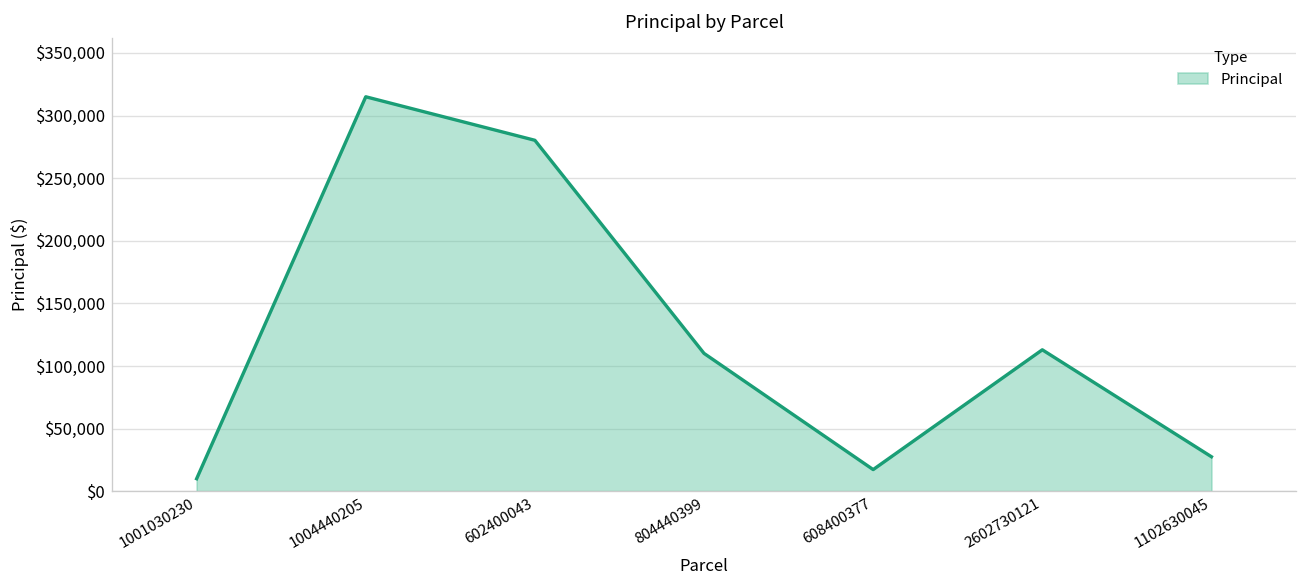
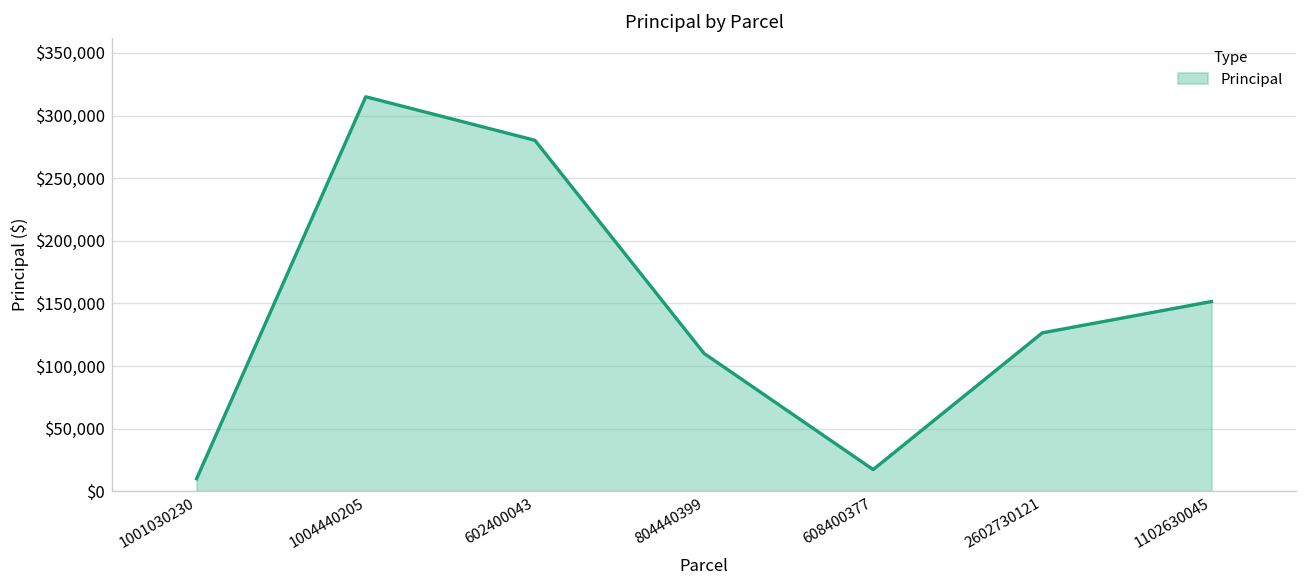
2602730121: $113,000 -> $126,000
1102630045: $28,000 -> $151,000
